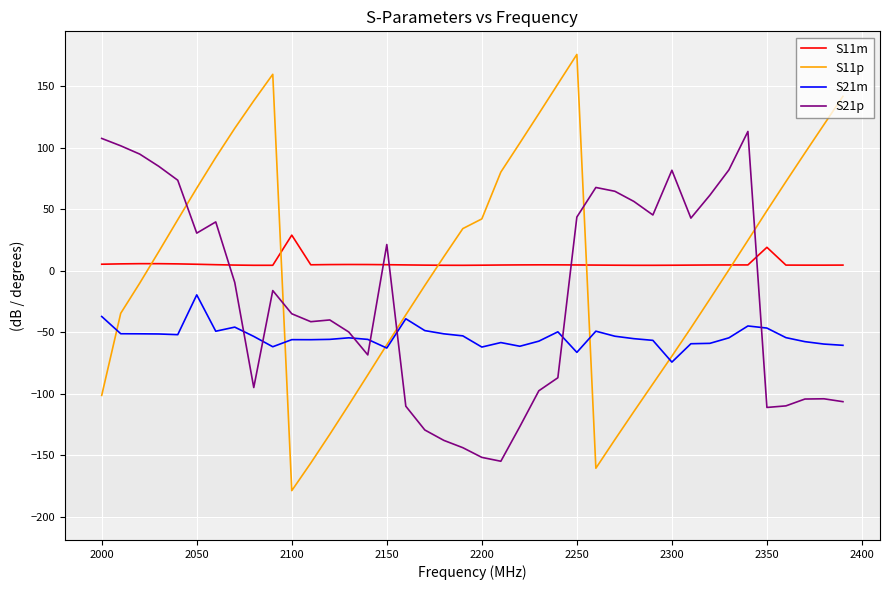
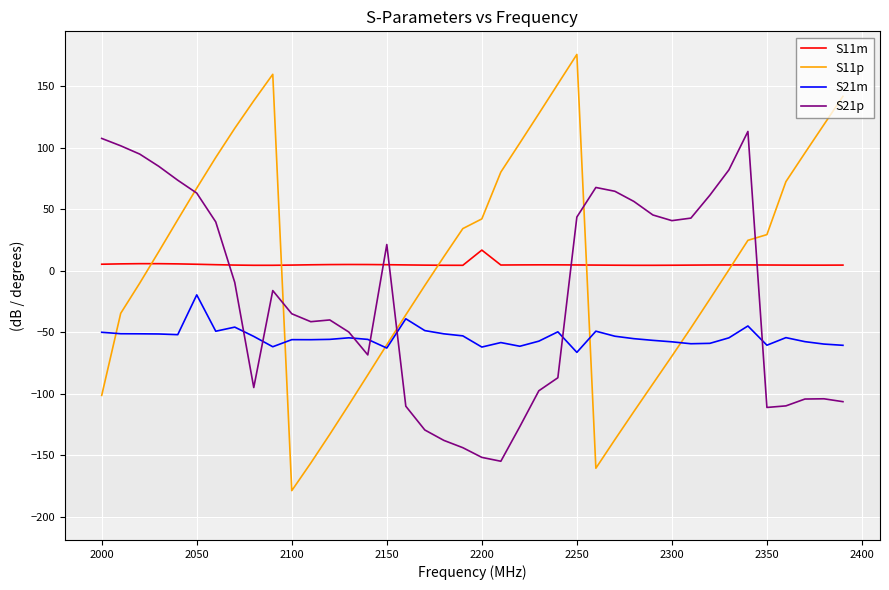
S21m, 2000: -37 -> -50
S21p, 2050: 31 -> 63
S11m, 2100: 29 -> 5
S11m, 2200: 5 -> 17
S21m, 2300: -74 -> -58
S21p, 2300: 82 -> 41
S11m, 2350: 19 -> 5
S11p, 2350: 49 -> 29
S21m, 2350: -47 -> -60
